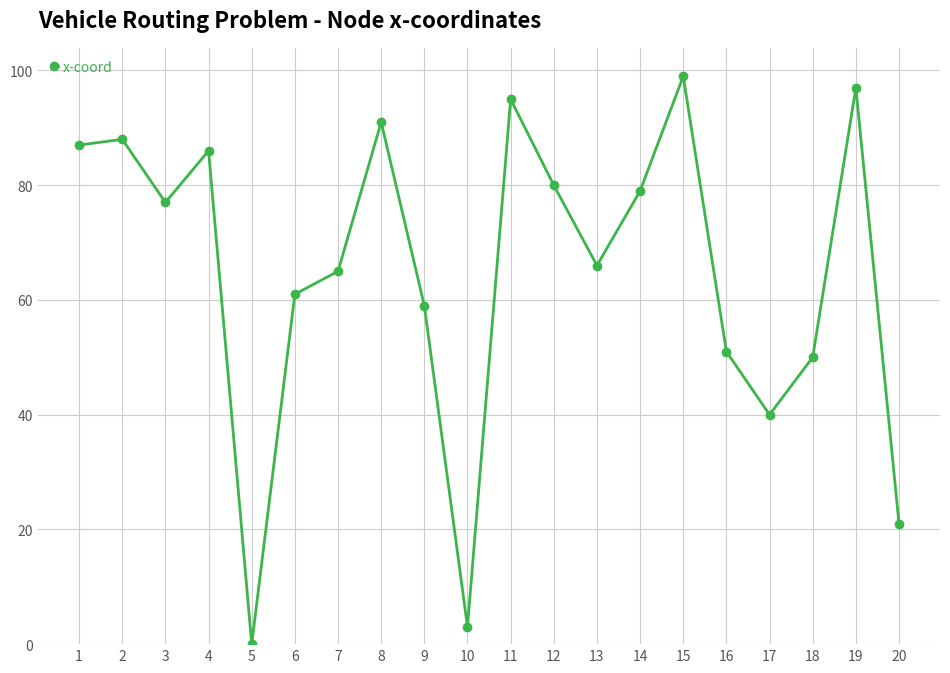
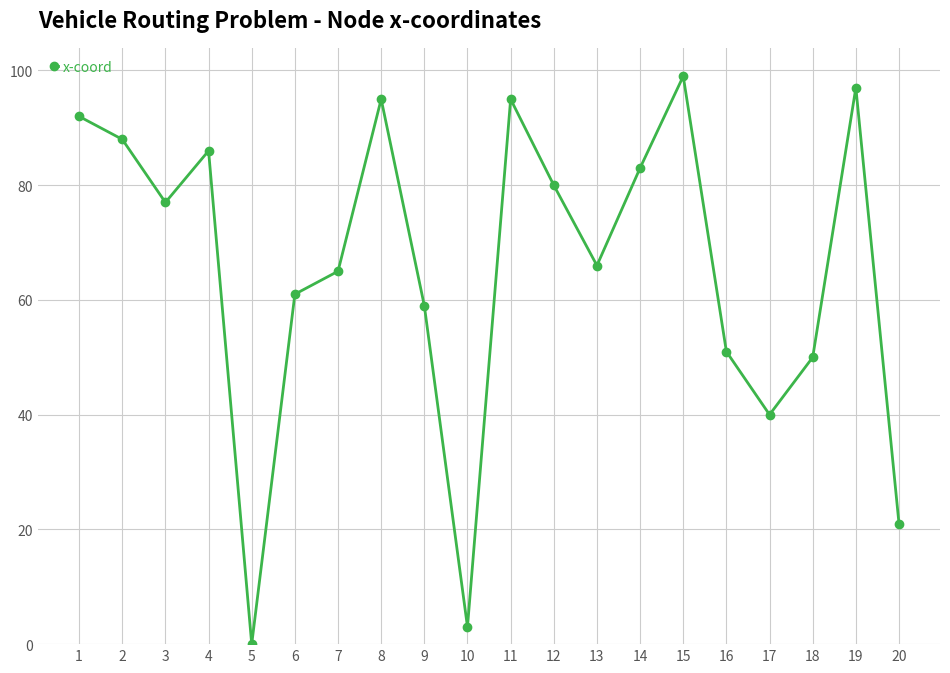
1: 87 -> 92
8: 91 -> 95
14: 79 -> 83
